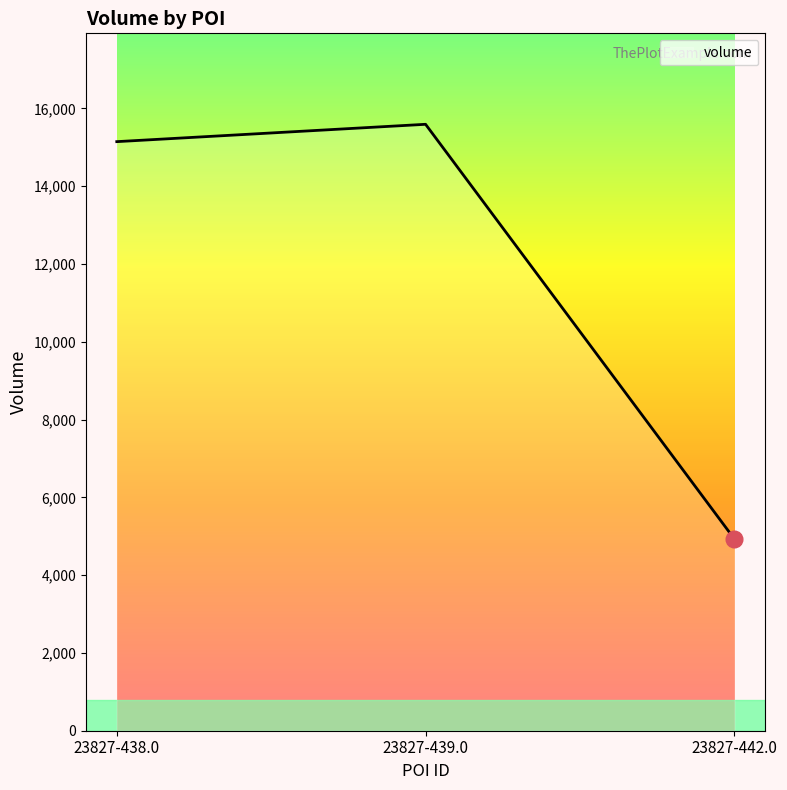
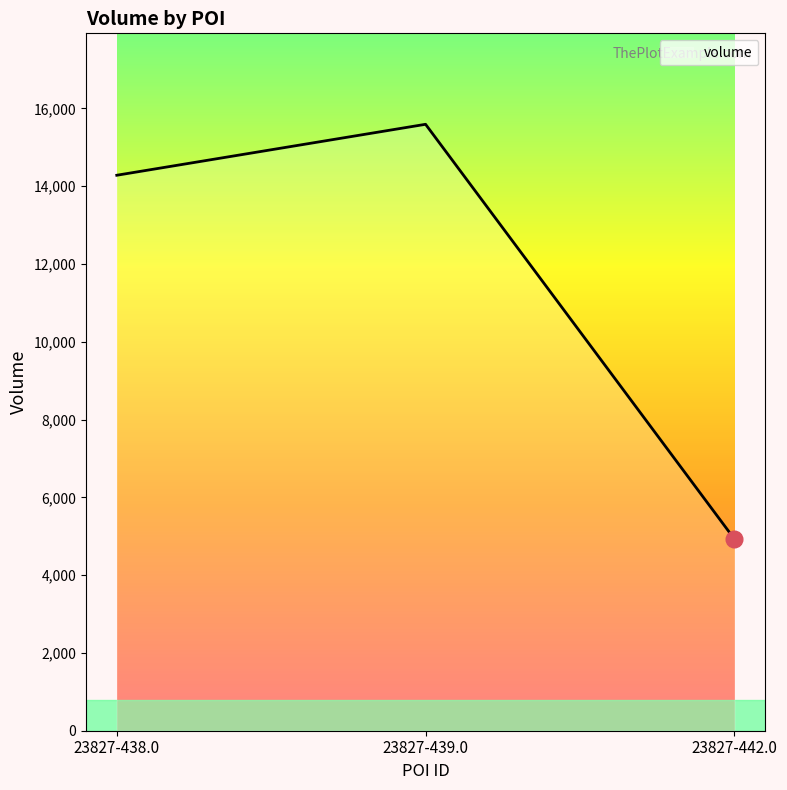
volume, 23827-438.0: 15,100 -> 14,300
